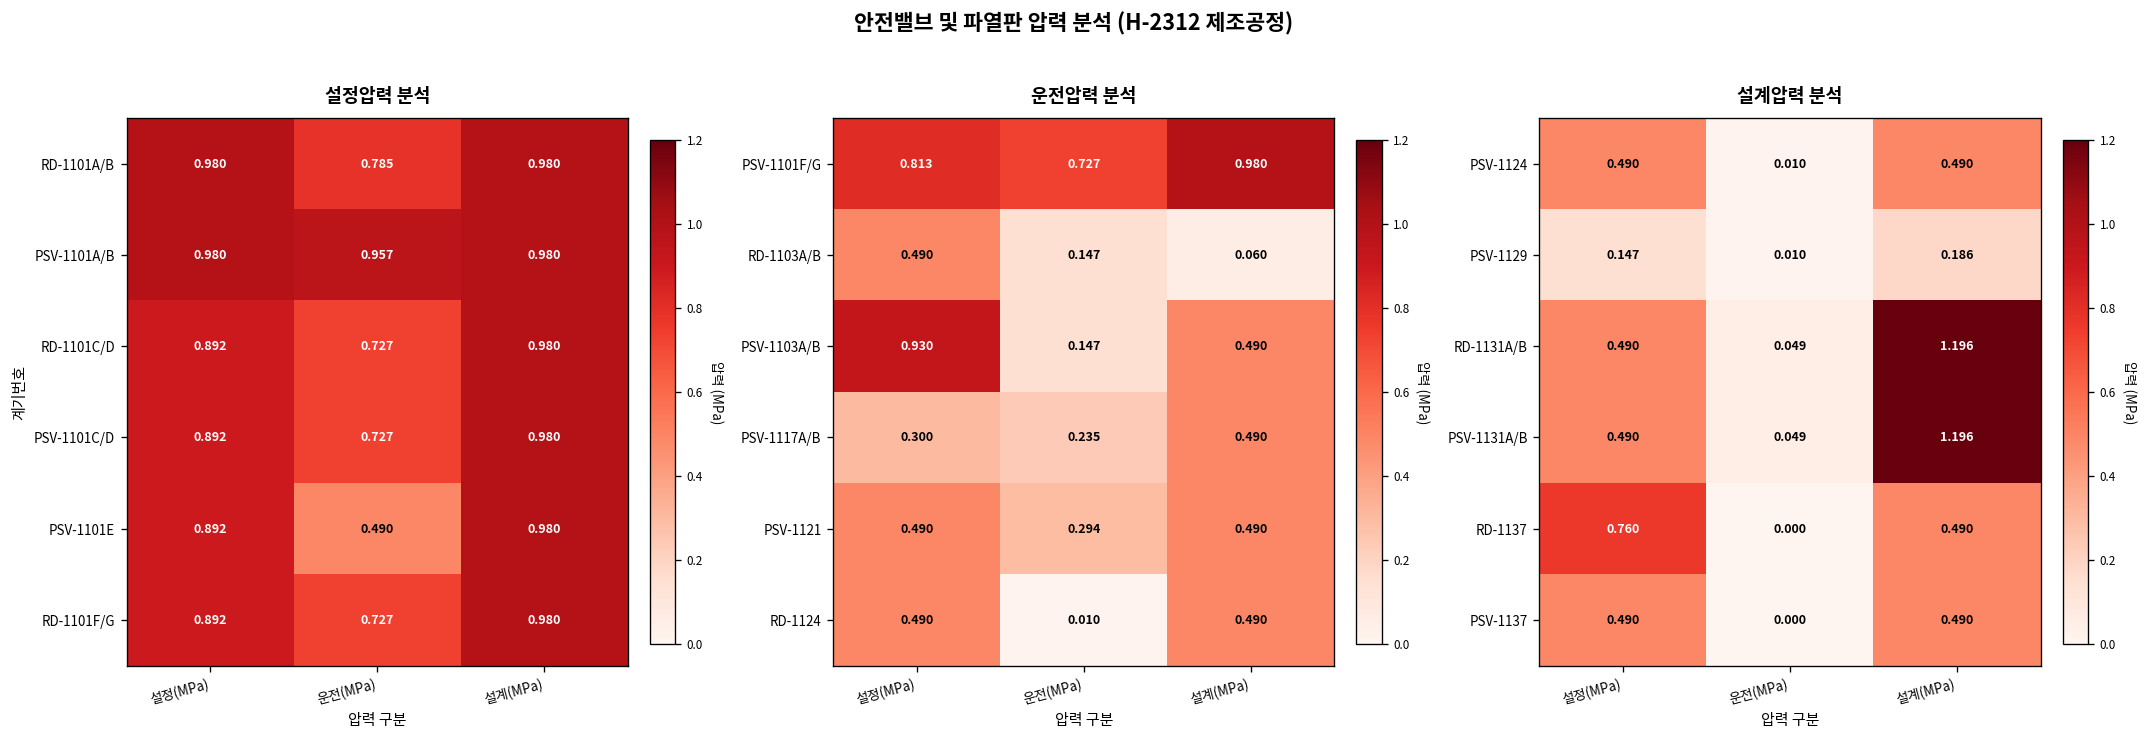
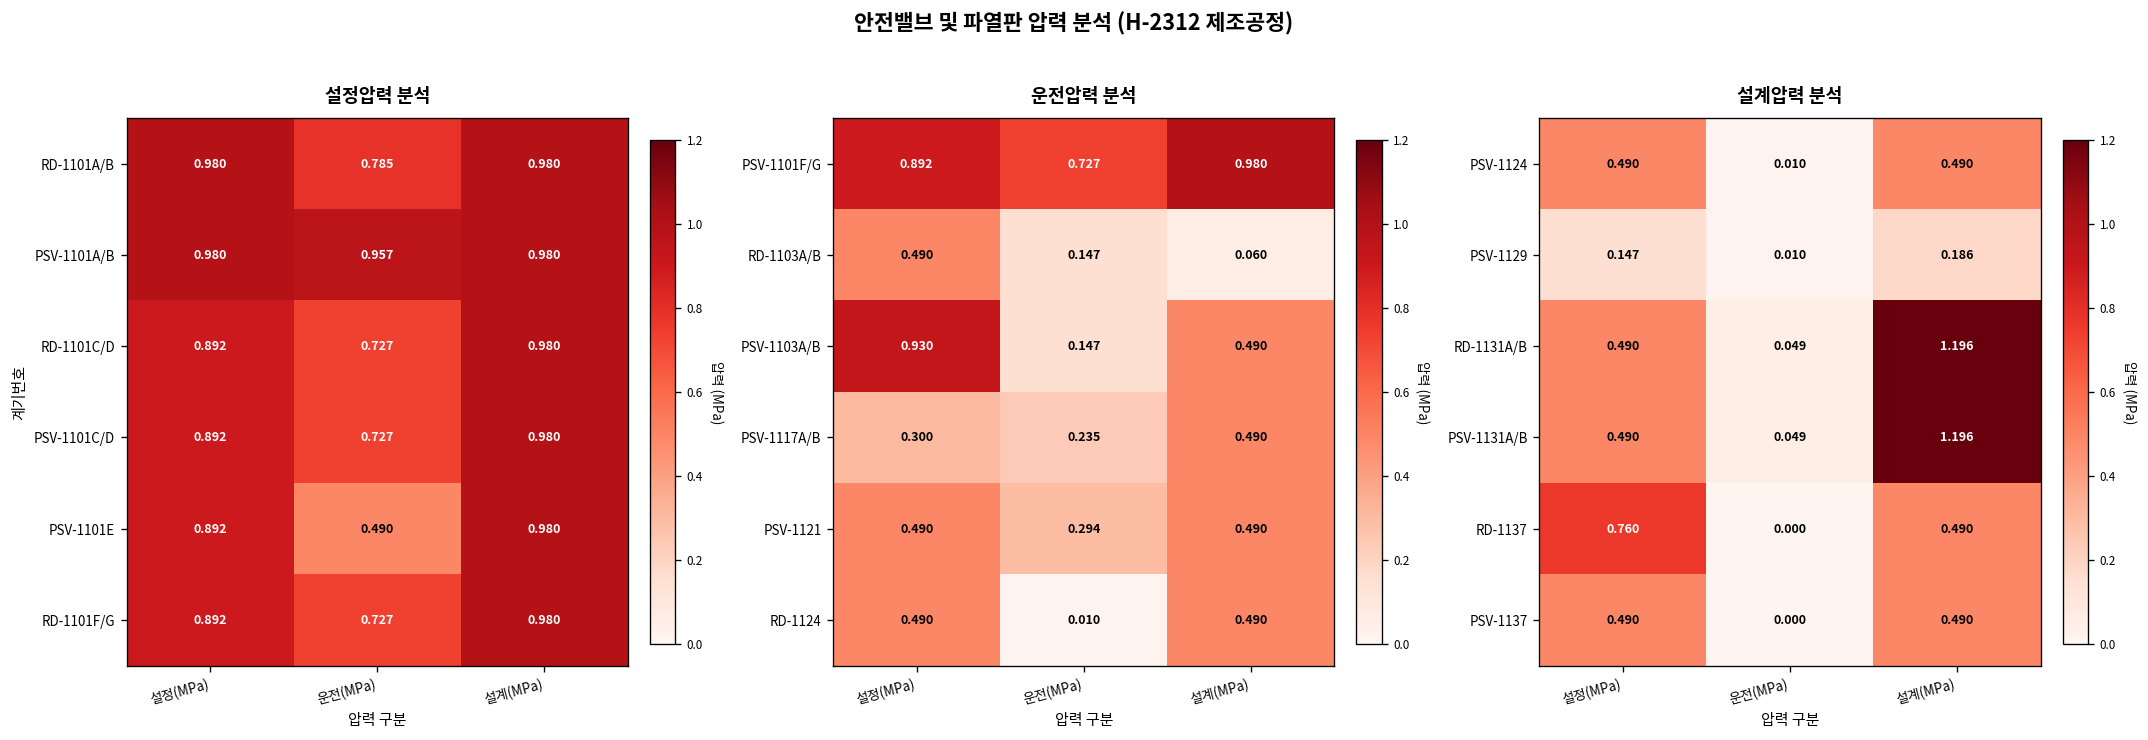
운전압력 분석, PSV-1101F/G, 설정(MPa): 0.813 -> 0.892
